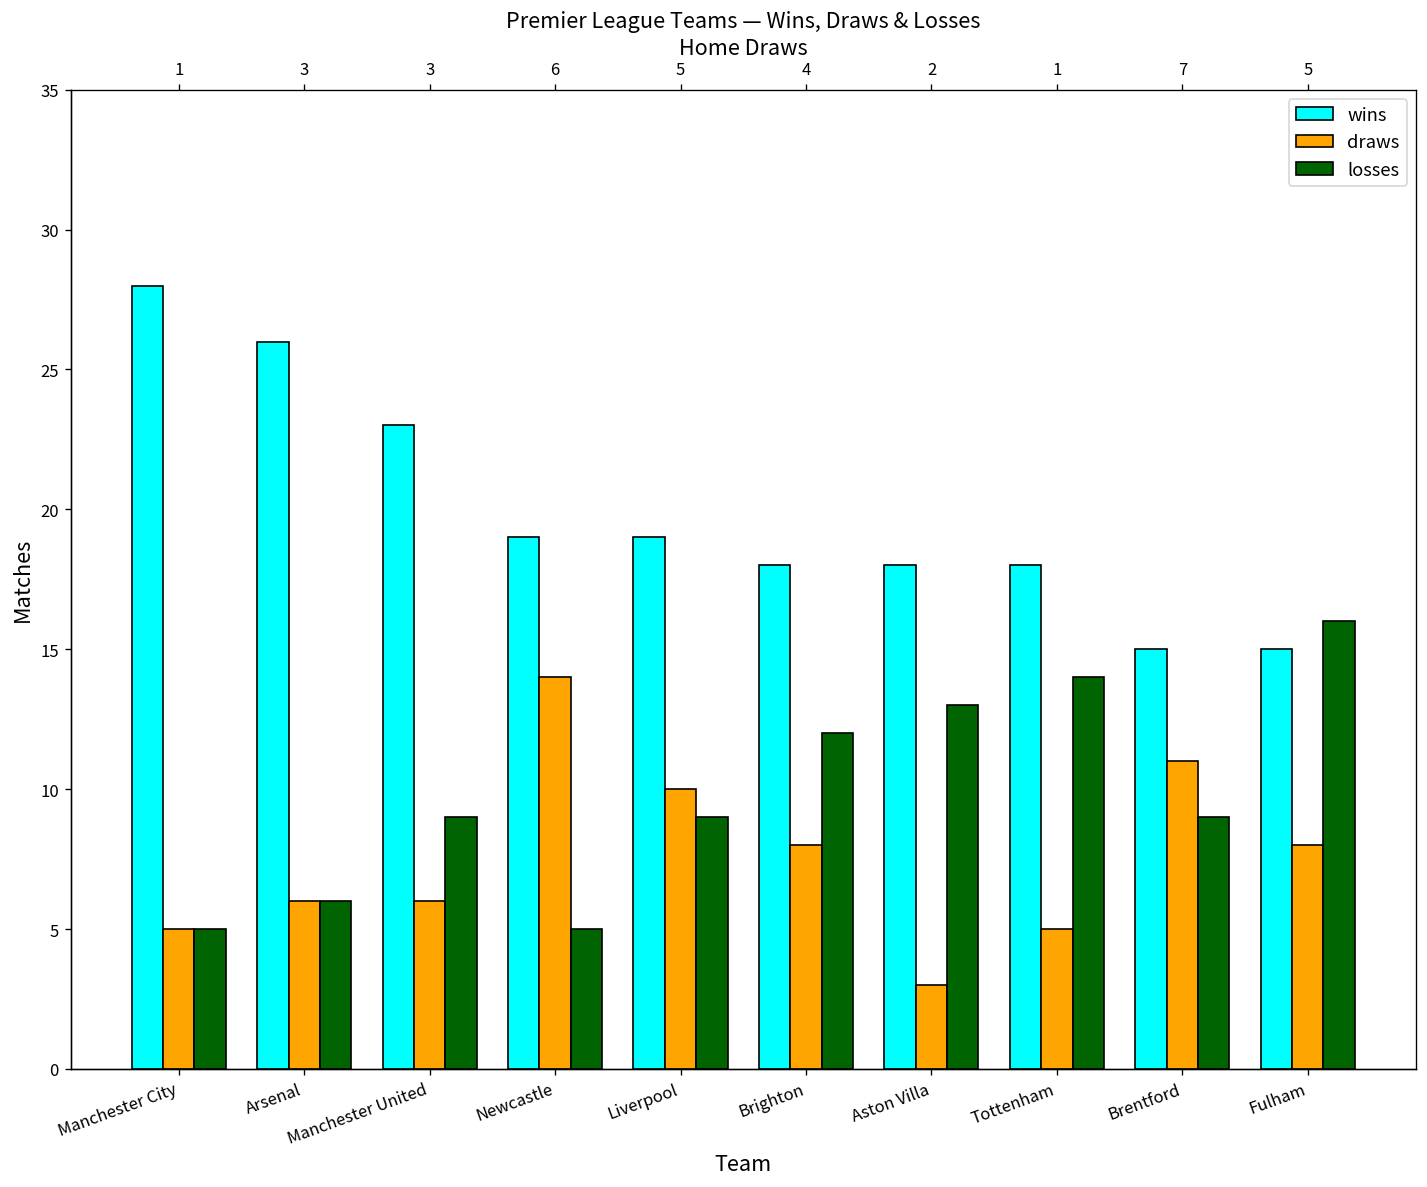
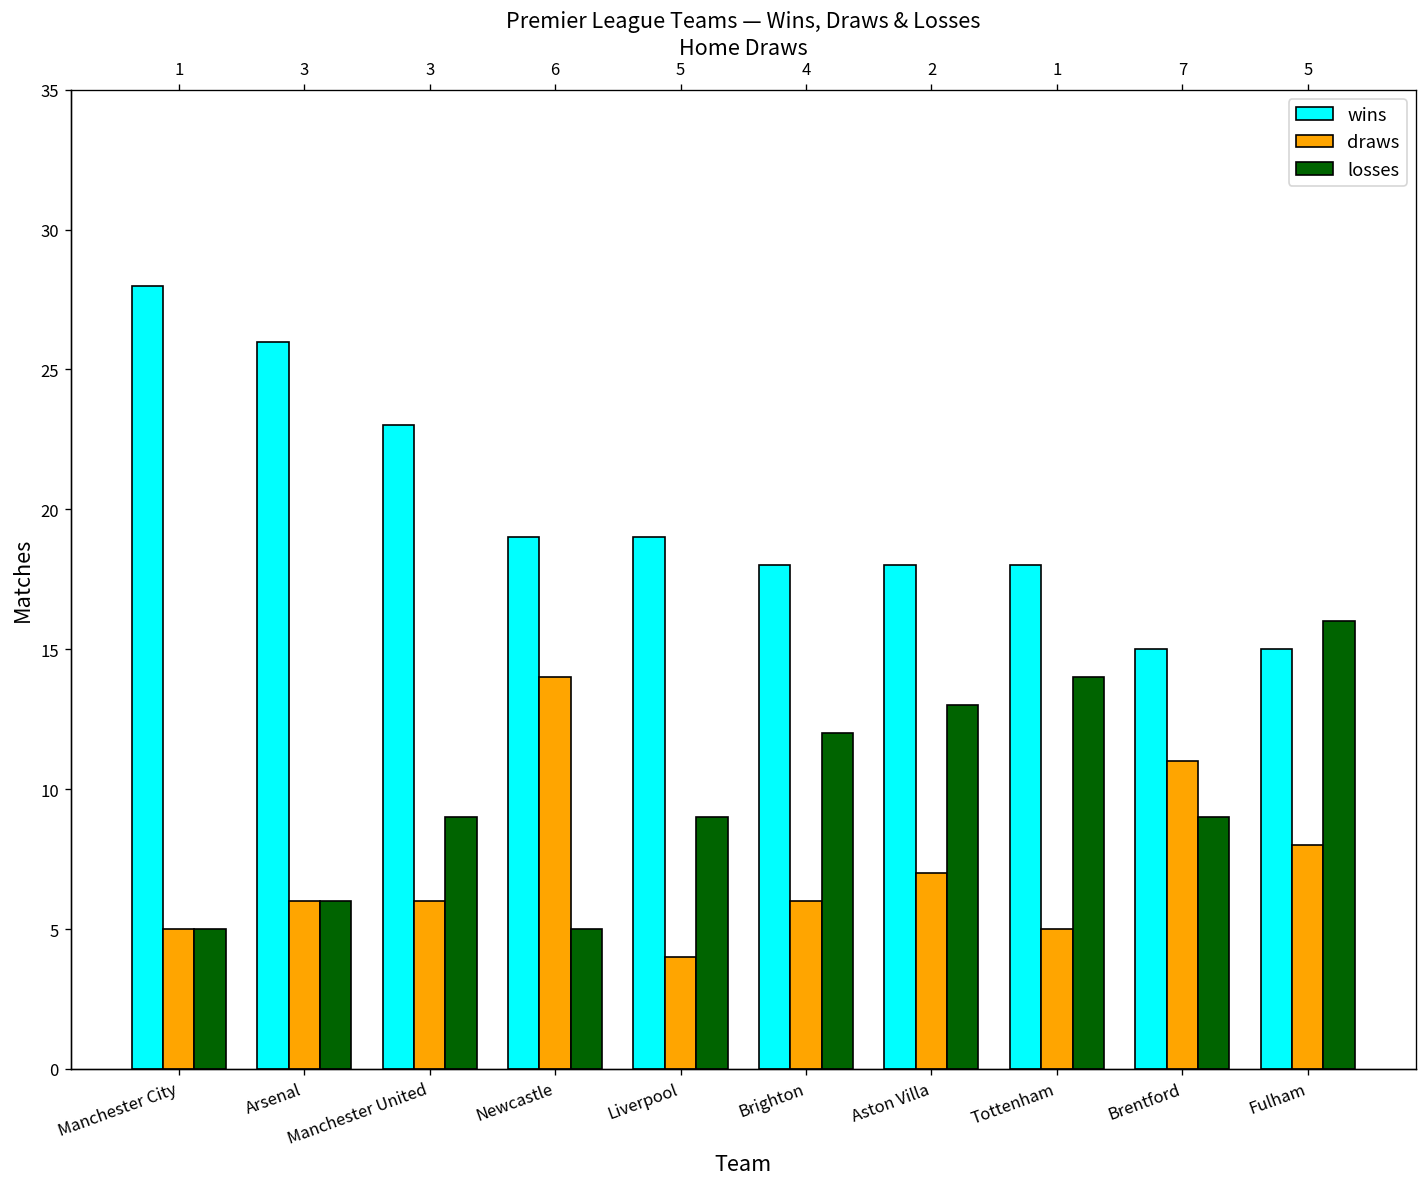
draws, Liverpool: 10 -> 4
draws, Brighton: 8 -> 6
draws, Aston Villa: 3 -> 7
